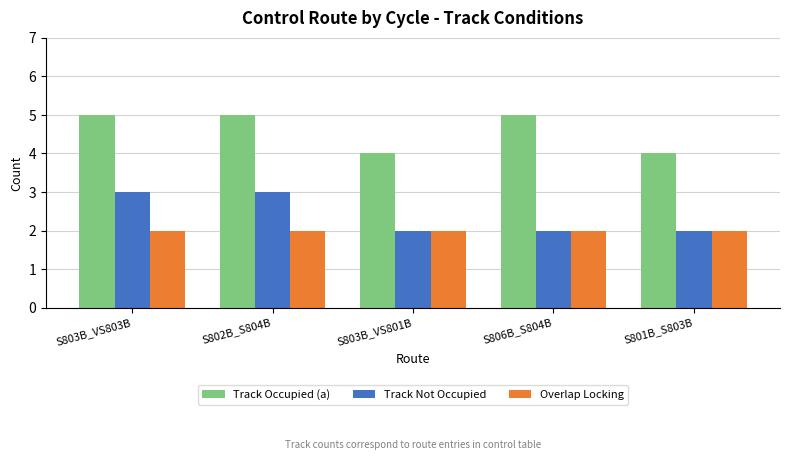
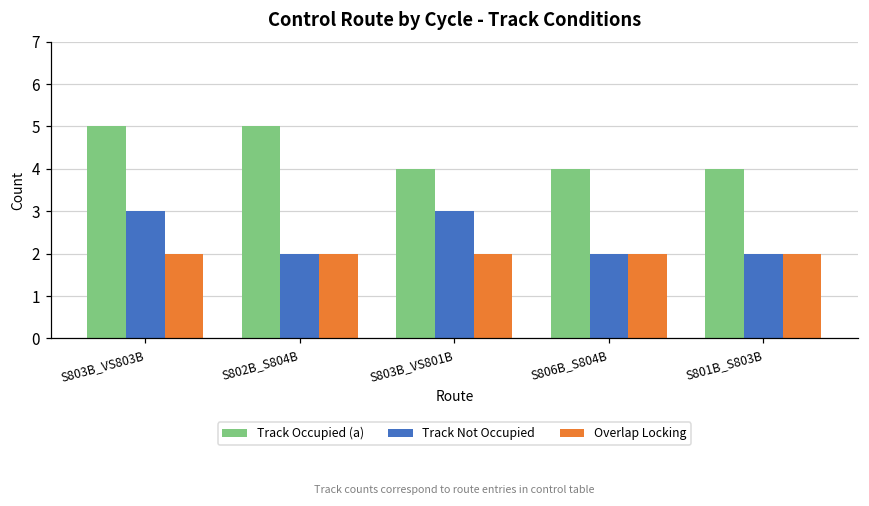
Track Not Occupied, S802B_S804B: 3 -> 2
Track Not Occupied, S803B_VS801B: 2 -> 3
Track Occupied (a), S806B_S804B: 5 -> 4
